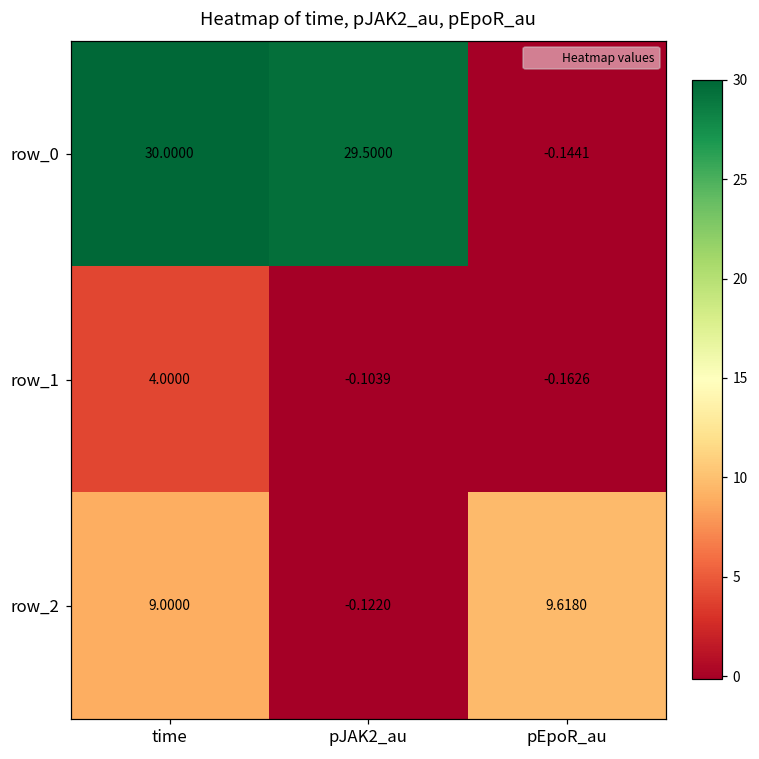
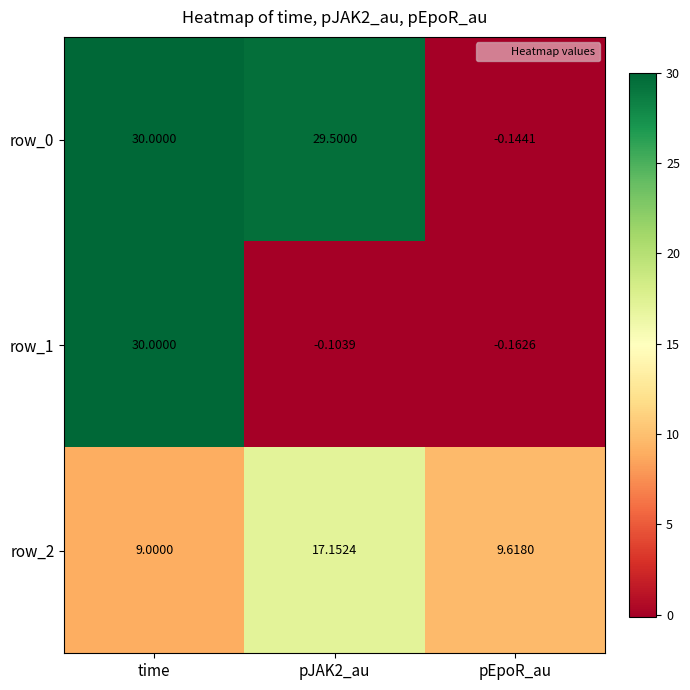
row_1, time: 4.0000 -> 30.0000
row_2, pJAK2_au: -0.1220 -> 17.1524
